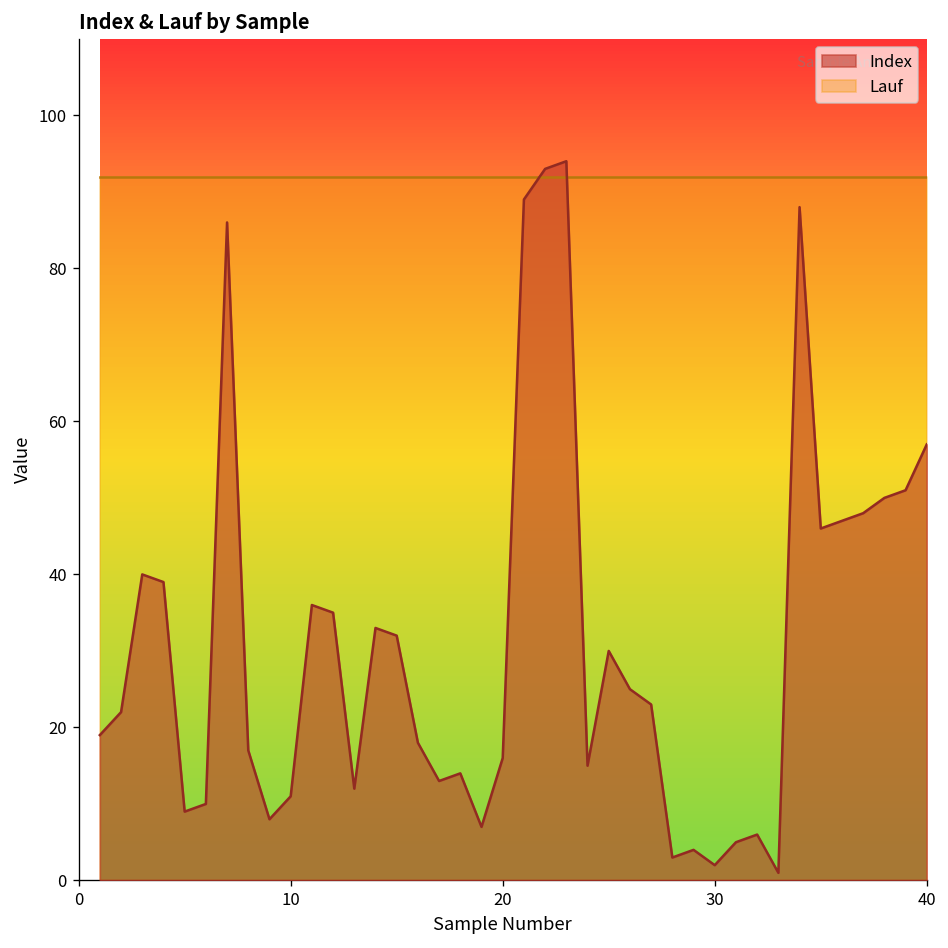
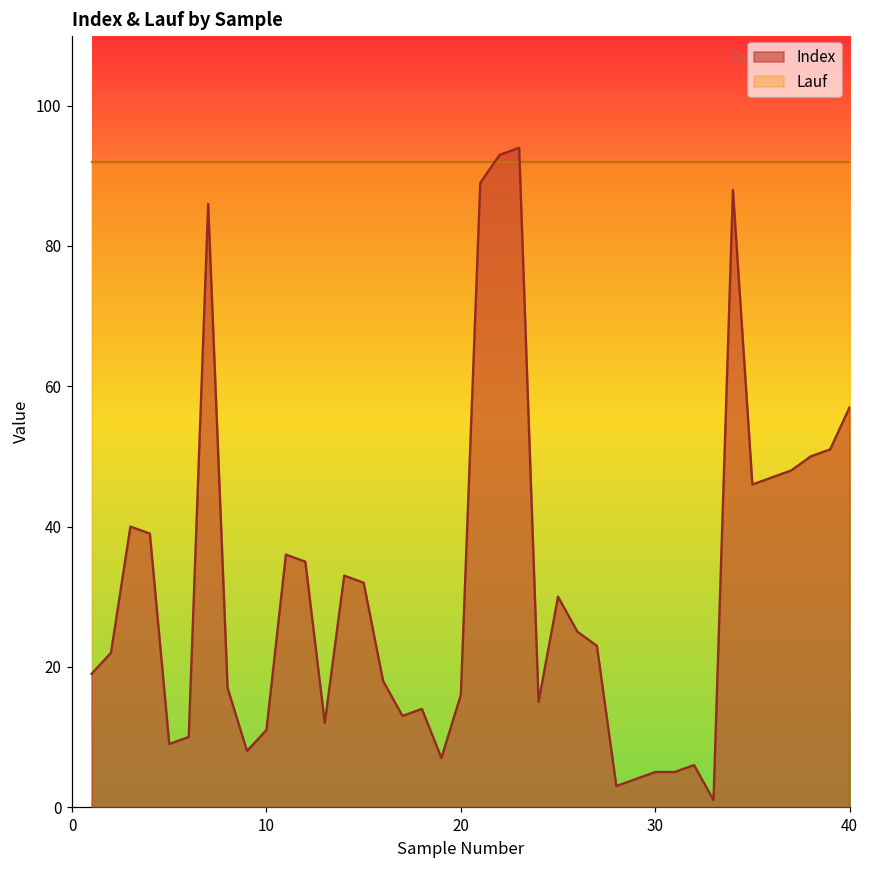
Index, 30: 2 -> 5
